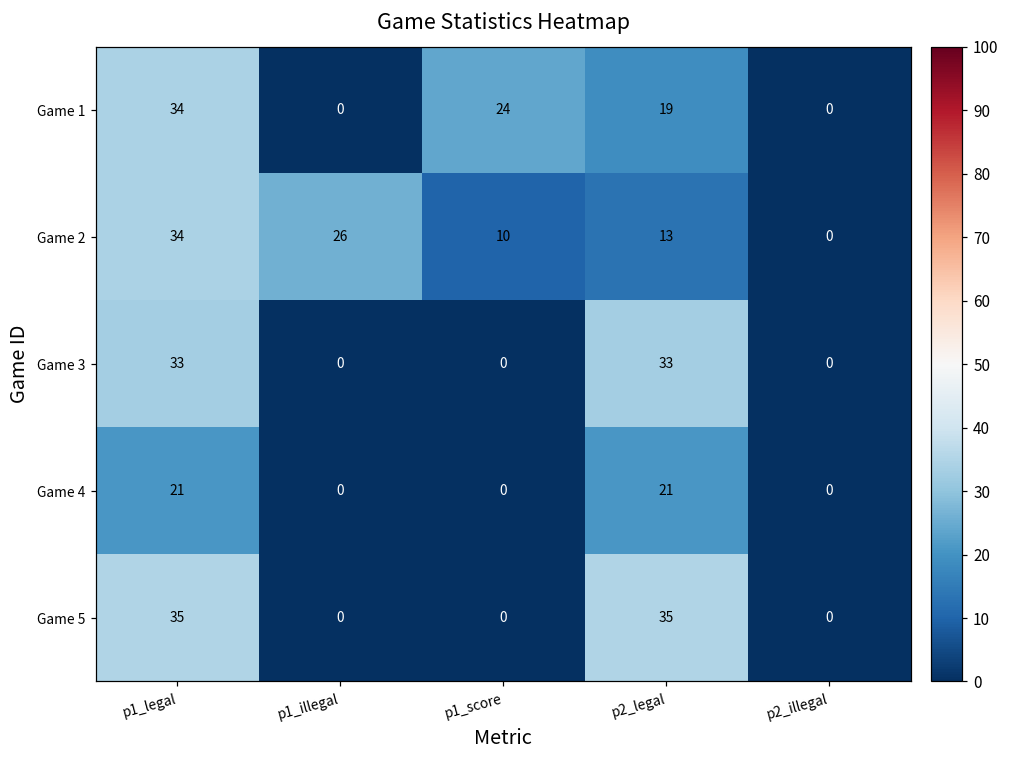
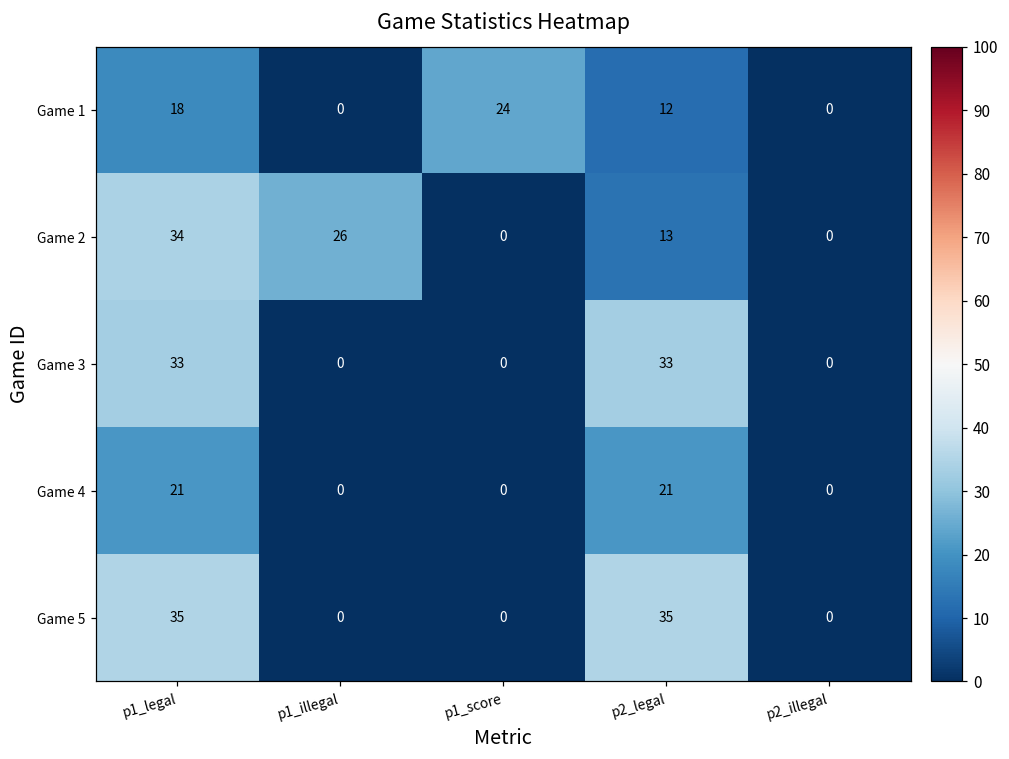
Game 1, p1_legal: 34 -> 18
Game 1, p2_legal: 19 -> 12
Game 2, p1_score: 10 -> 0
